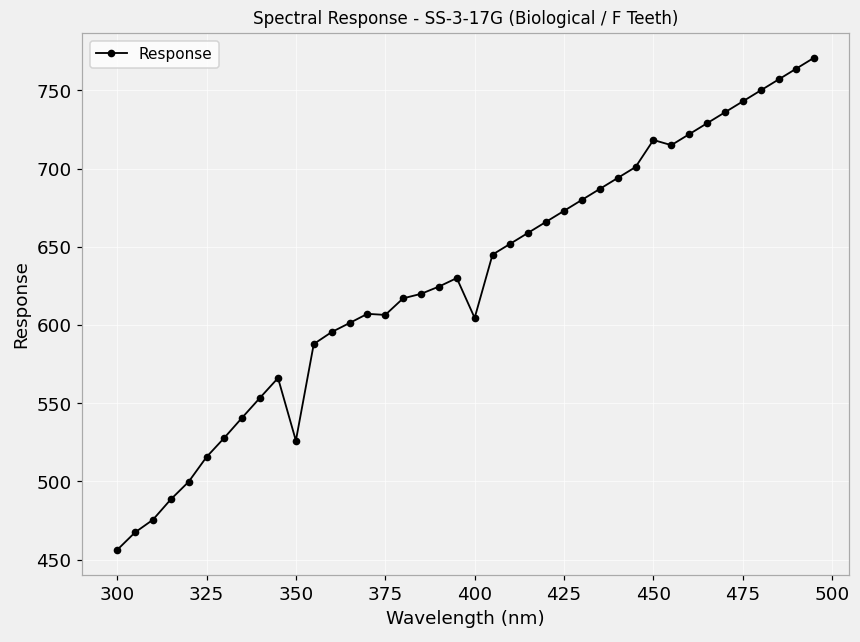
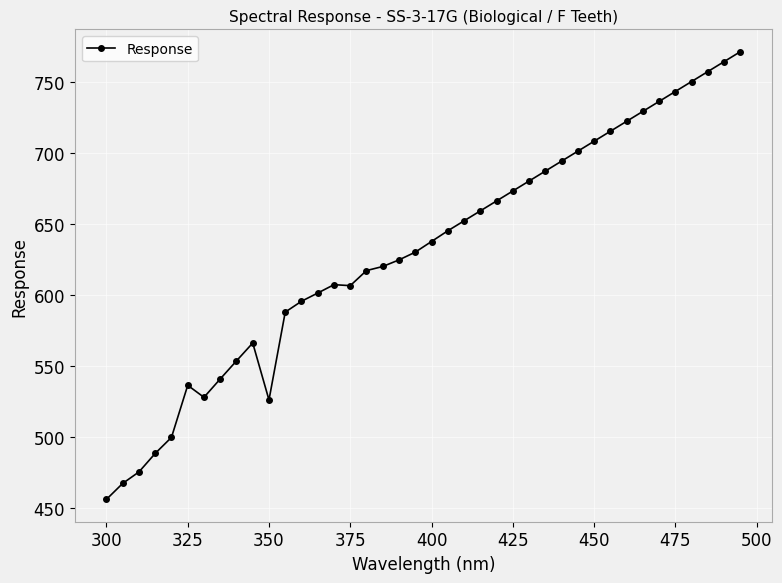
325: 516 -> 536
400: 605 -> 637
450: 718 -> 708
